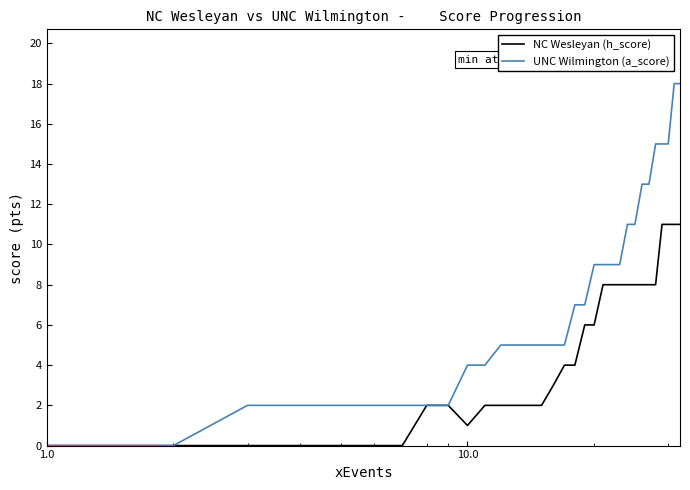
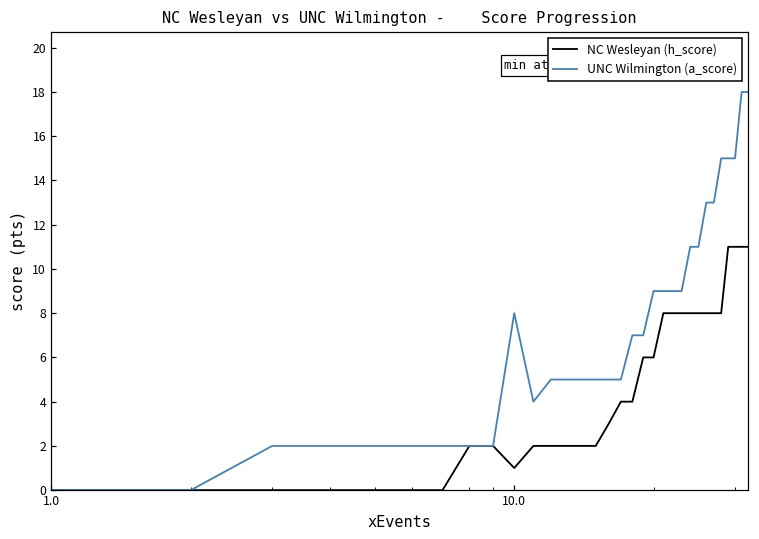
UNC Wilmington (a_score), 10.0: 4 -> 8
